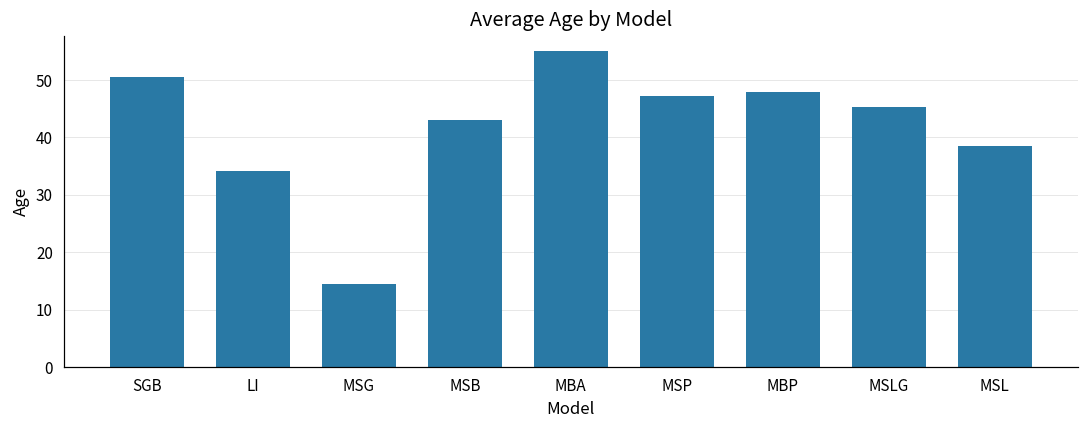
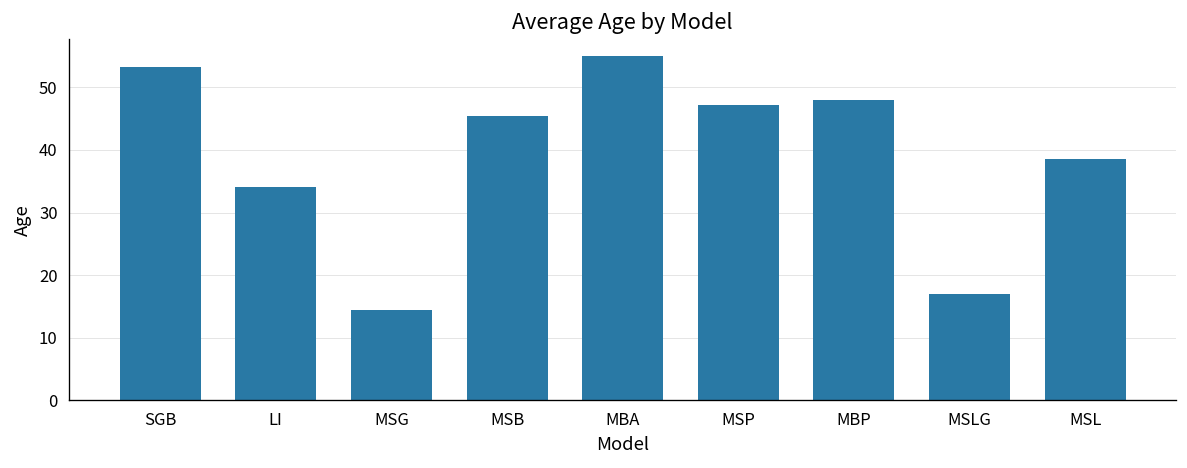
SGB: 50 -> 53
MSB: 43 -> 46
MSLG: 45 -> 17
